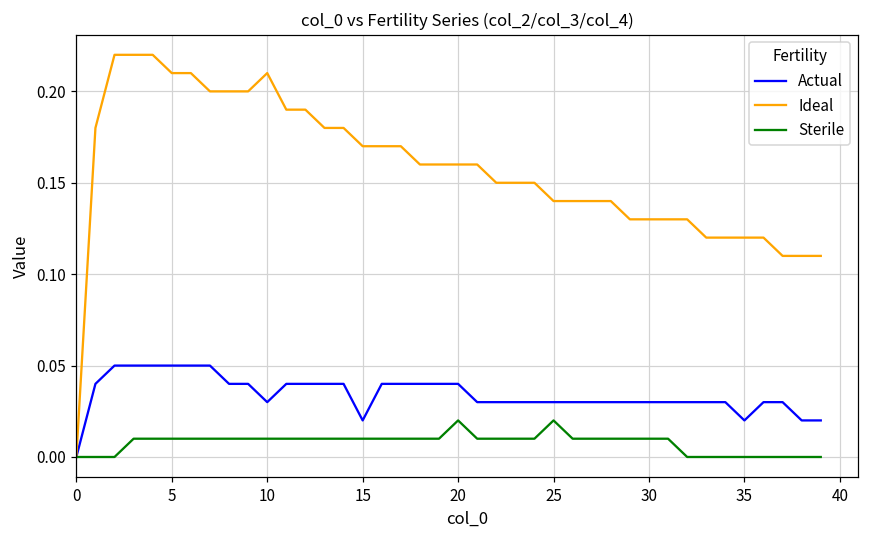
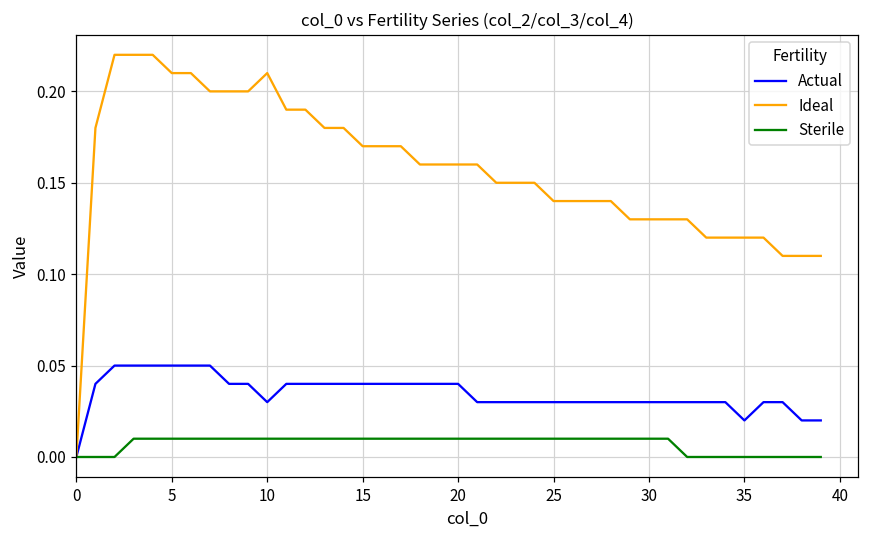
Actual, 15: 0.02 -> 0.04
Sterile, 20: 0.02 -> 0.01
Sterile, 25: 0.02 -> 0.01
